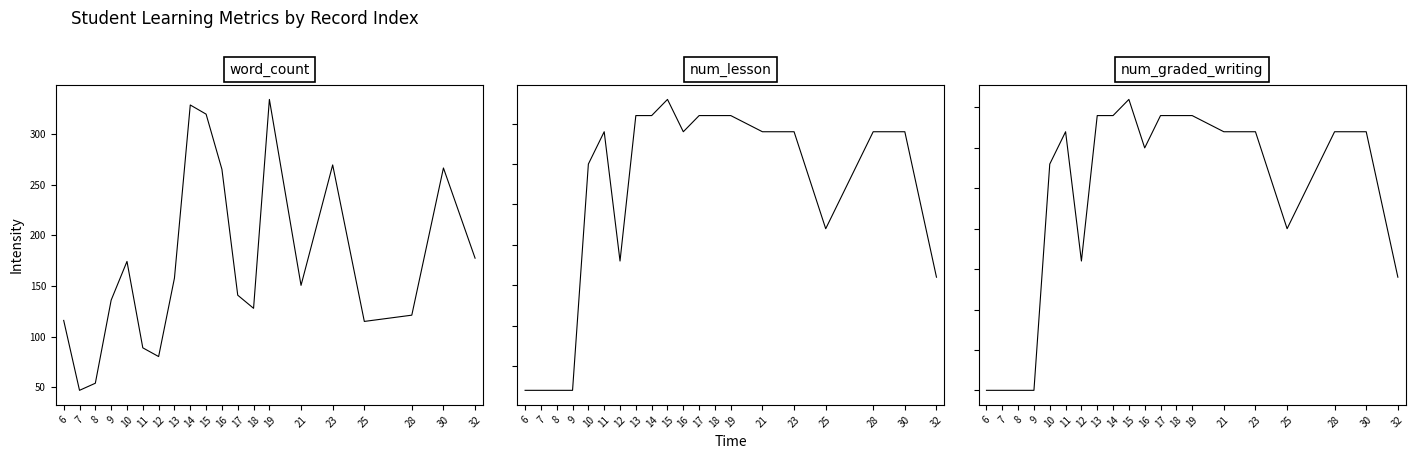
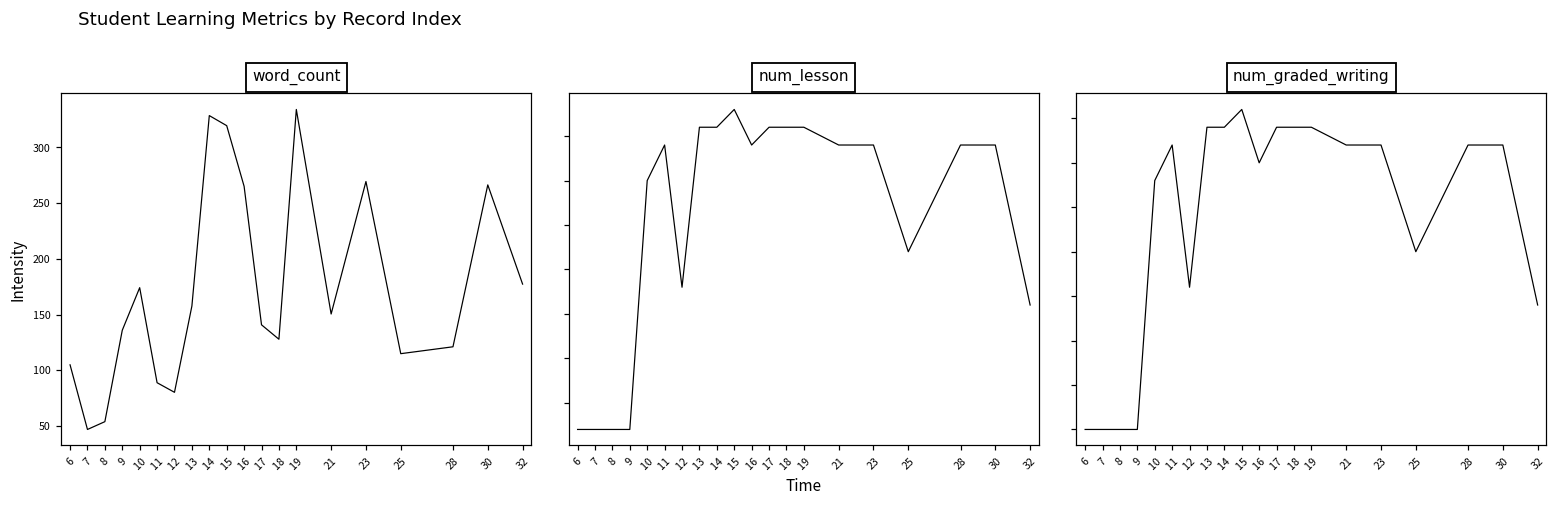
word_count, 6: 116 -> 105
